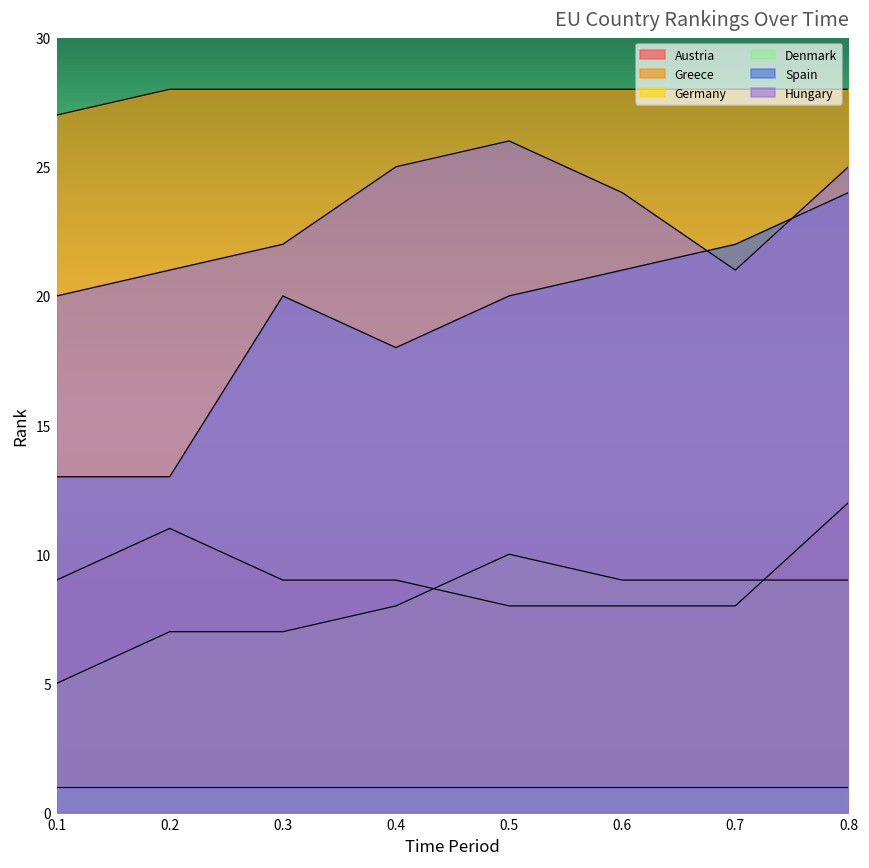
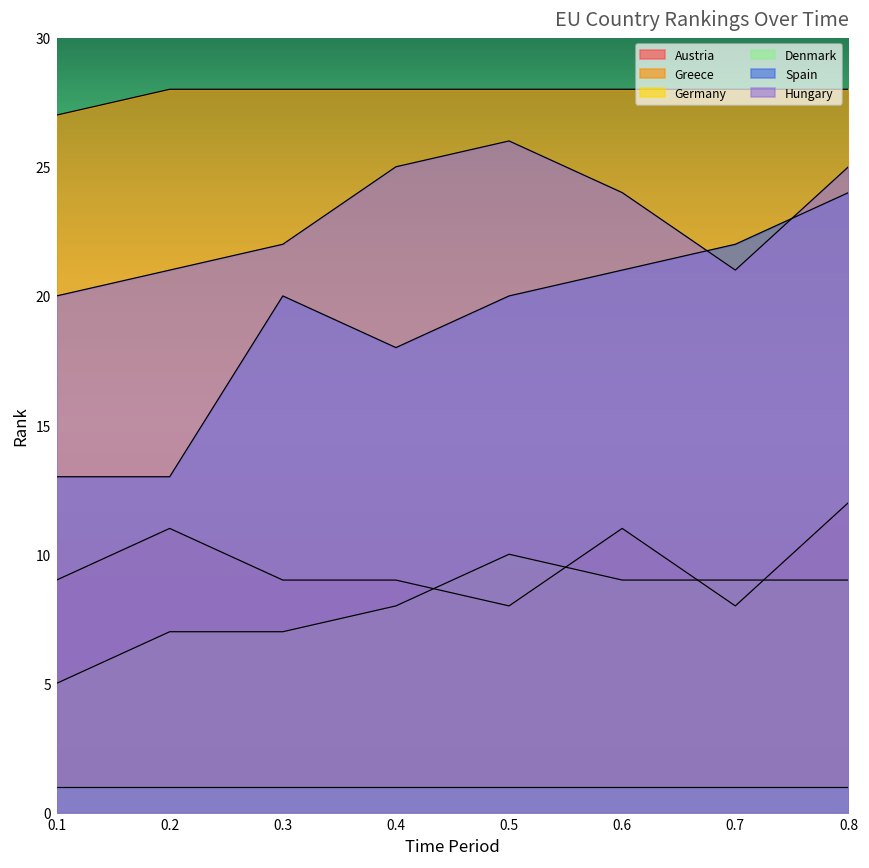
Austria, 0.6: 8 -> 11
